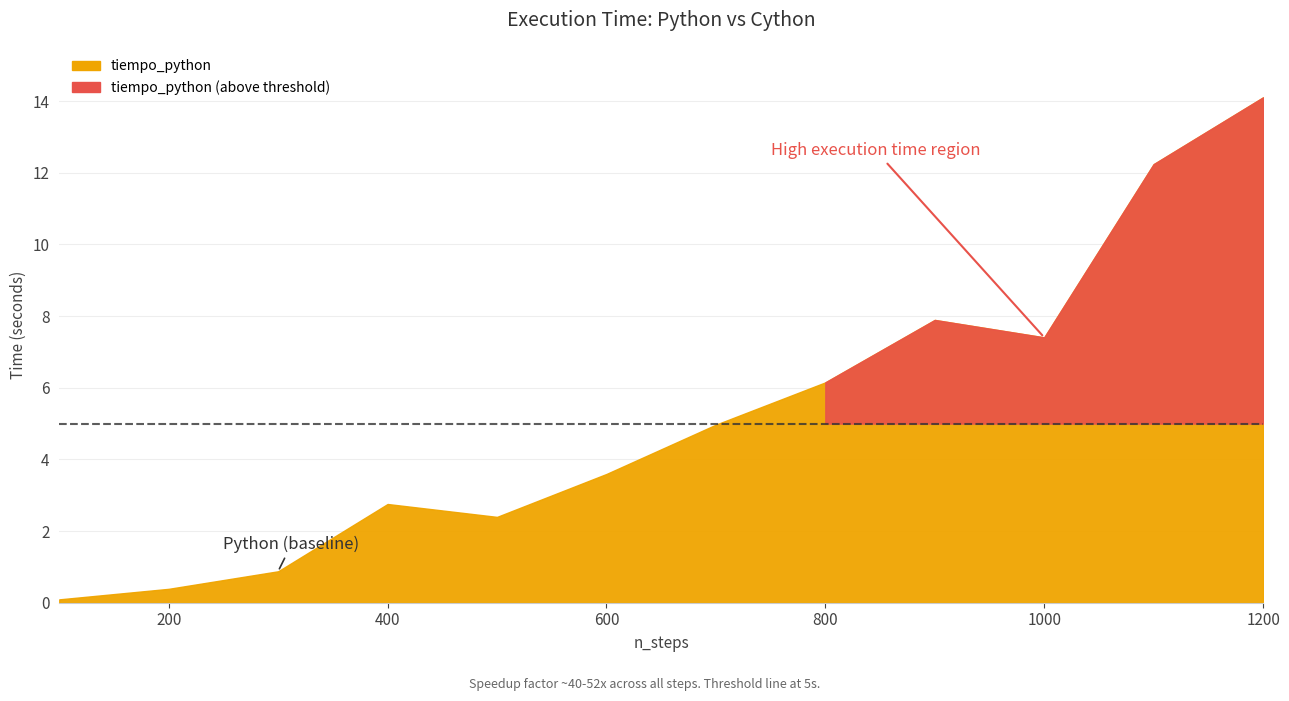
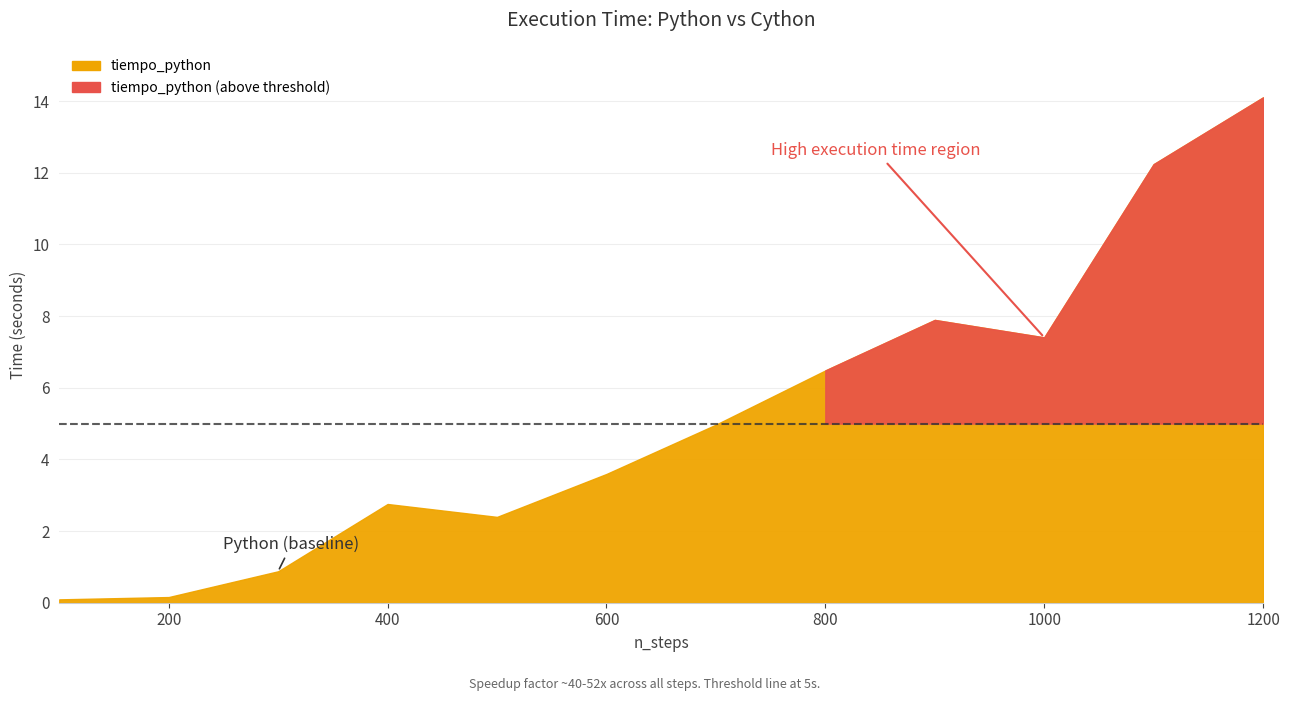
tiempo_python, 200: 0.4 -> 0.2
tiempo_python, 800: 6.1 -> 6.5
